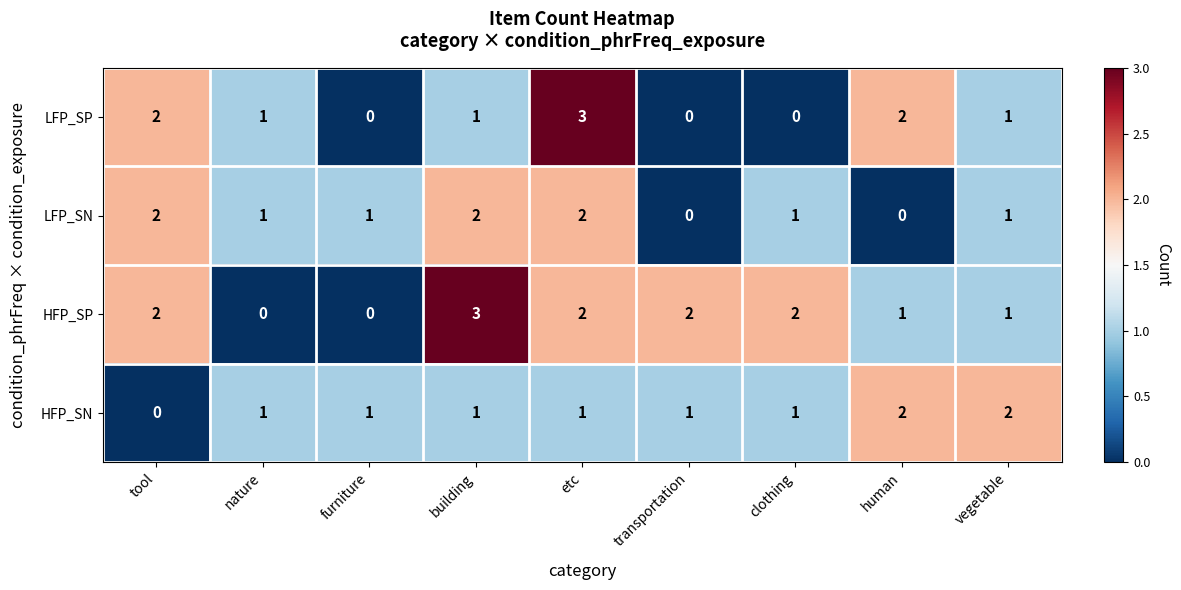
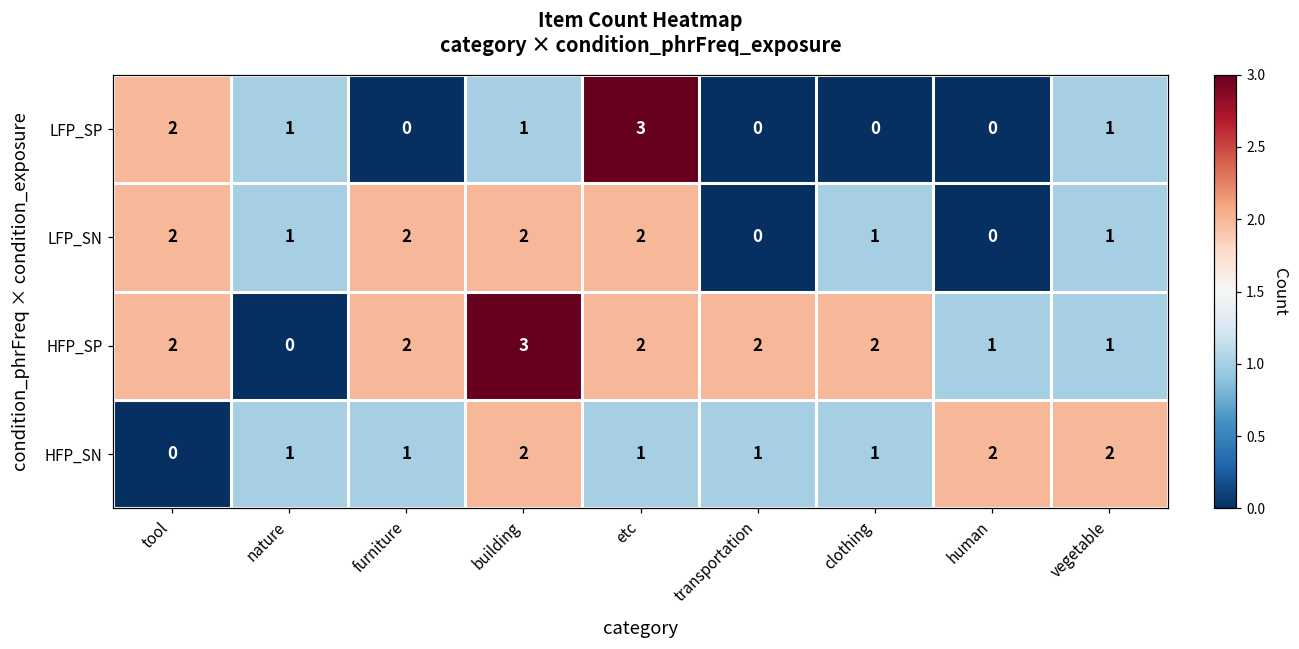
LFP_SP, human: 2 -> 0
LFP_SN, furniture: 1 -> 2
HFP_SP, furniture: 0 -> 2
HFP_SN, building: 1 -> 2
